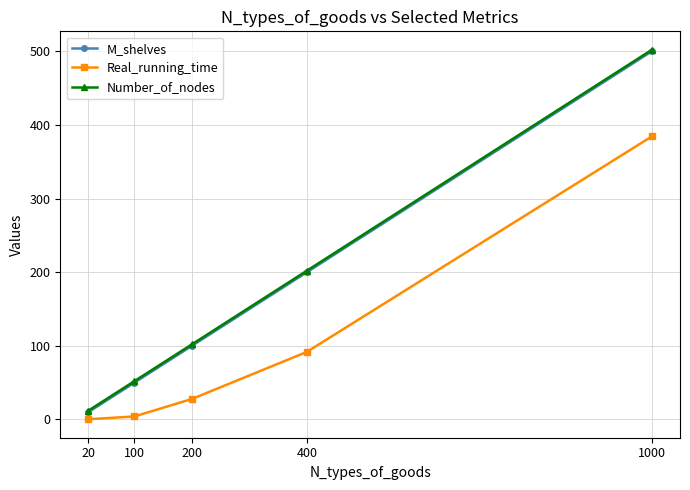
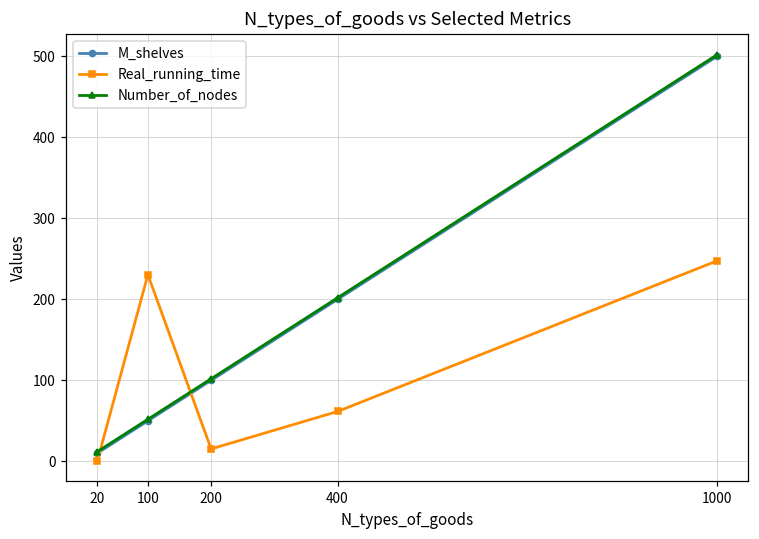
Real_running_time, 100: 0 -> 230
Real_running_time, 200: 30 -> 20
Real_running_time, 400: 90 -> 60
Real_running_time, 1000: 380 -> 250
